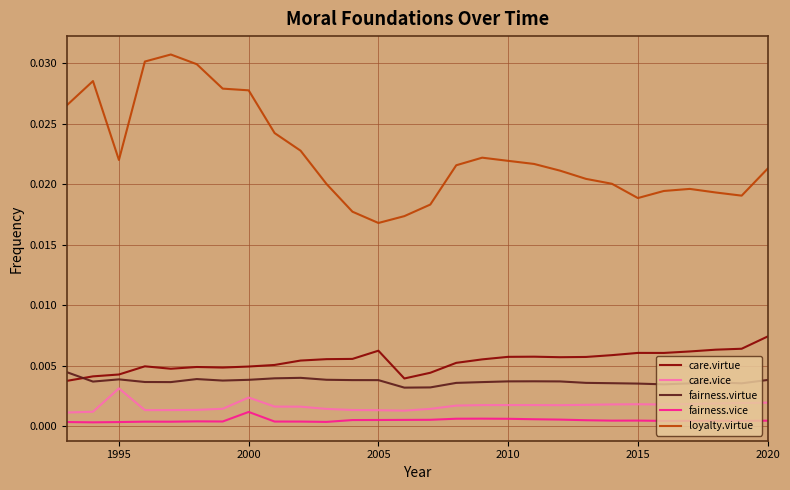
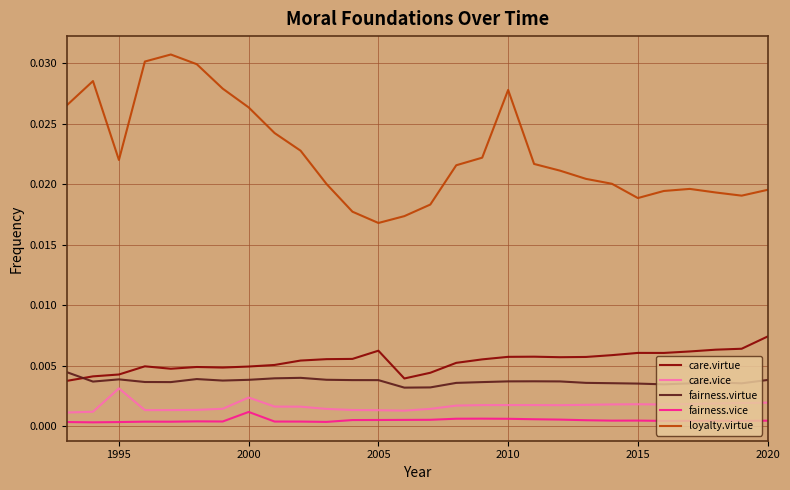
loyalty.virtue, 2000: 0.0277 -> 0.0263
loyalty.virtue, 2010: 0.0219 -> 0.0278
loyalty.virtue, 2020: 0.0213 -> 0.0195
